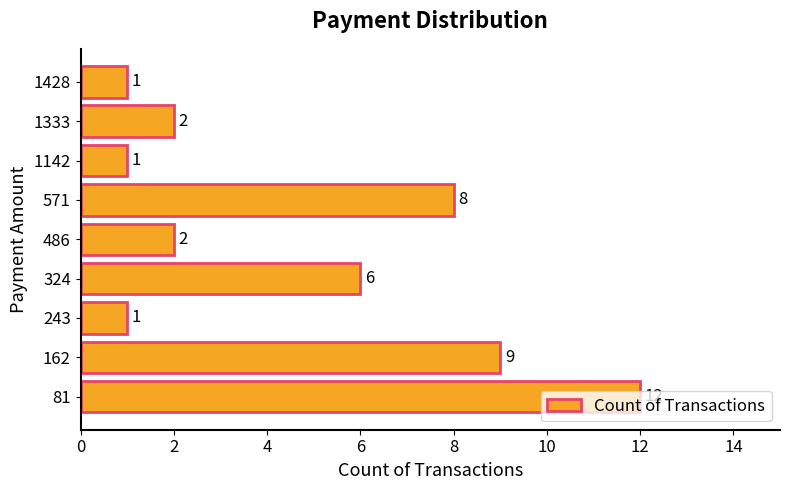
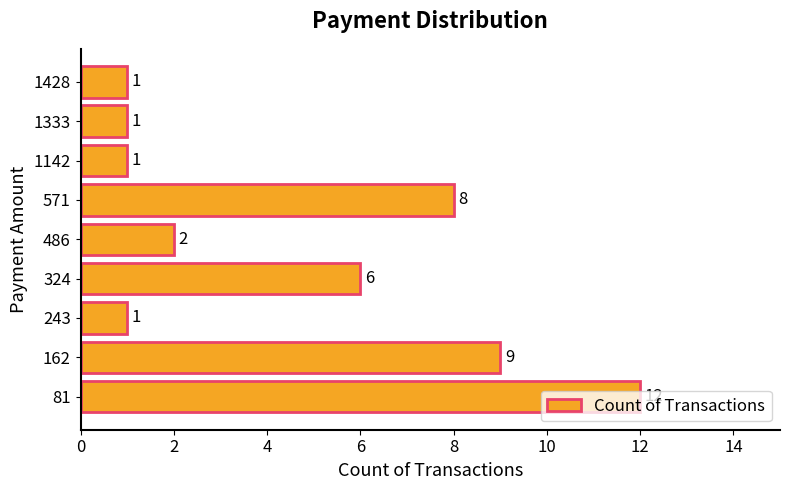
1333: 2 -> 1
